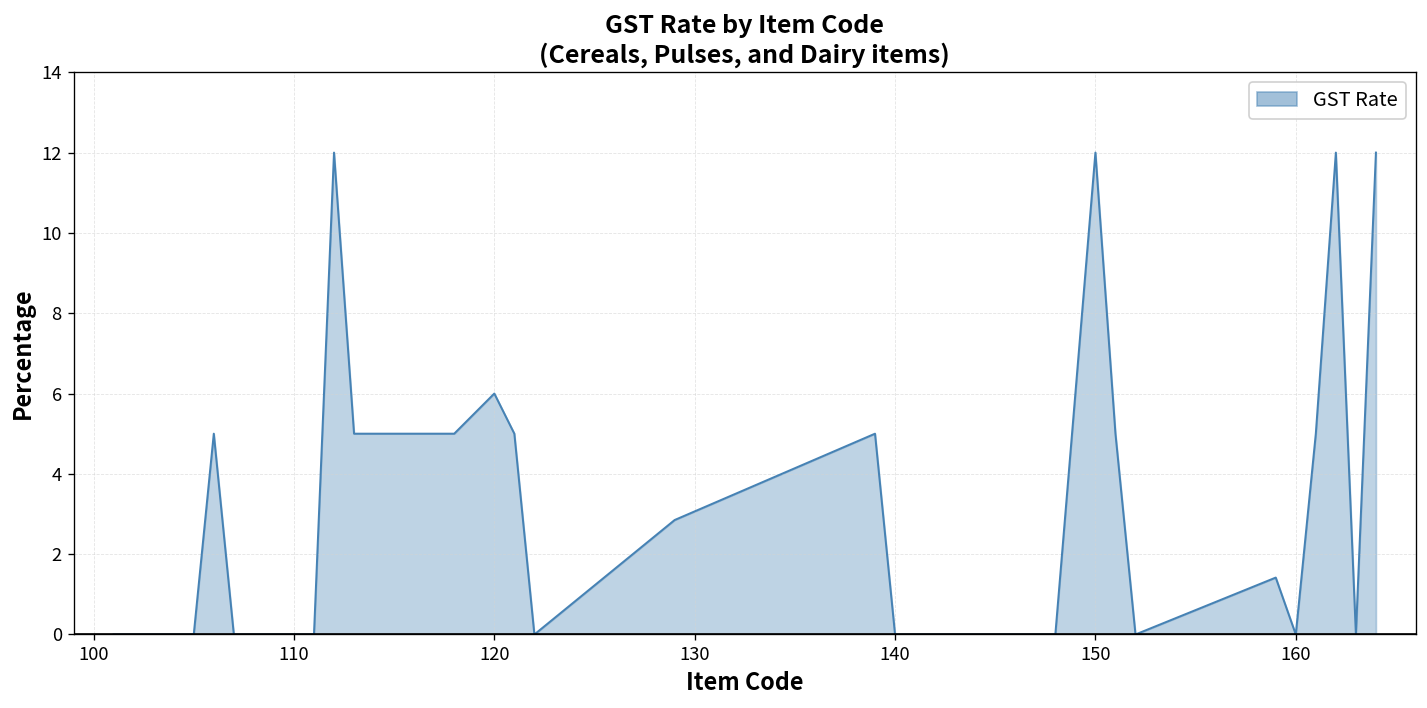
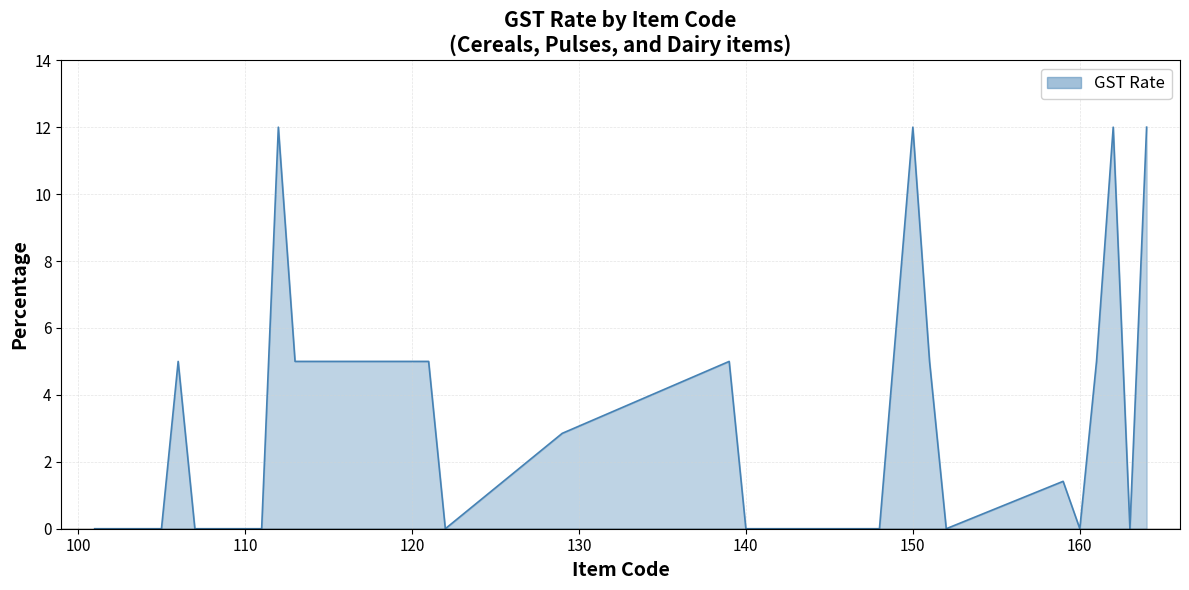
120: 6 -> 5
